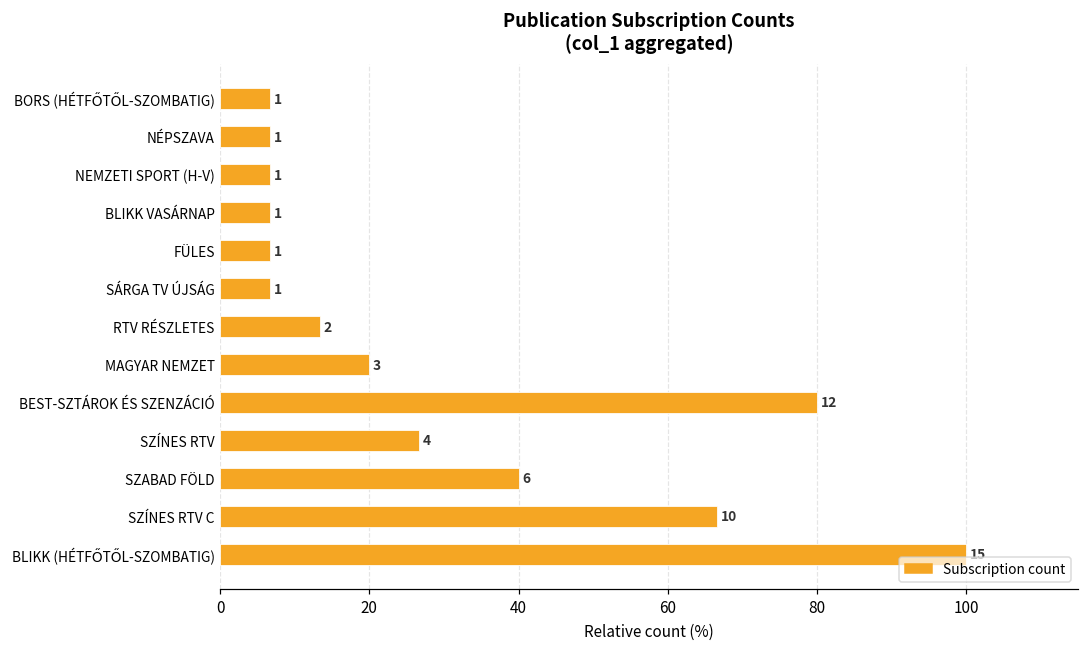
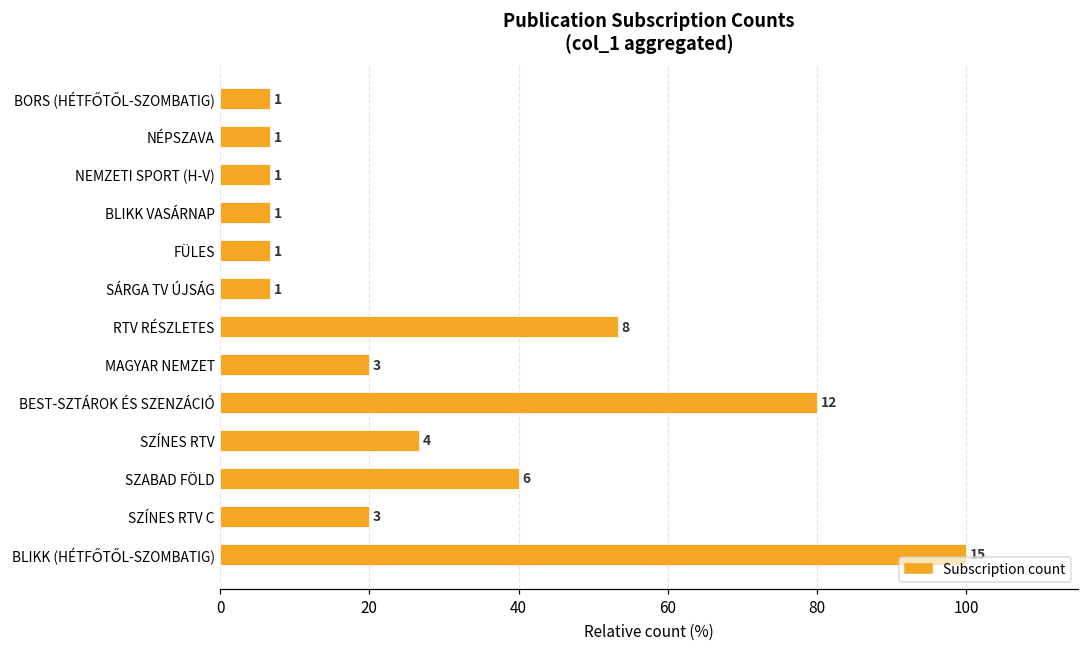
RTV RÉSZLETES: 2 -> 8
SZÍNES RTV C: 10 -> 3
